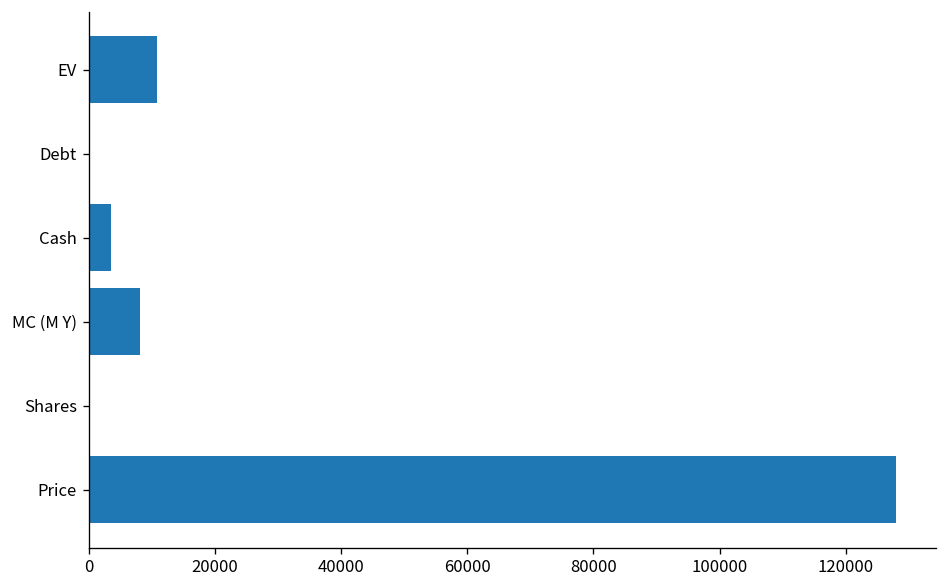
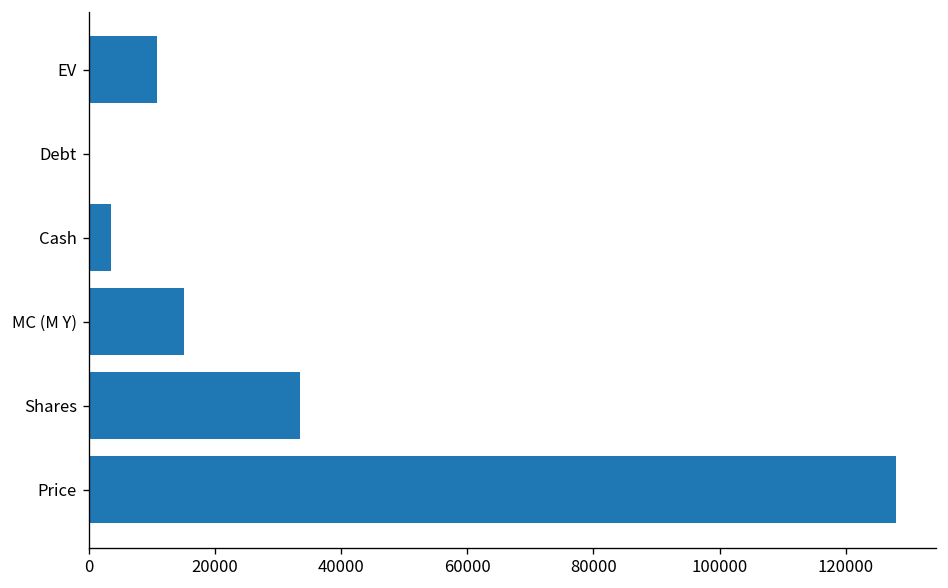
MC (M Y): 8000 -> 15000
Shares: 0 -> 33000
